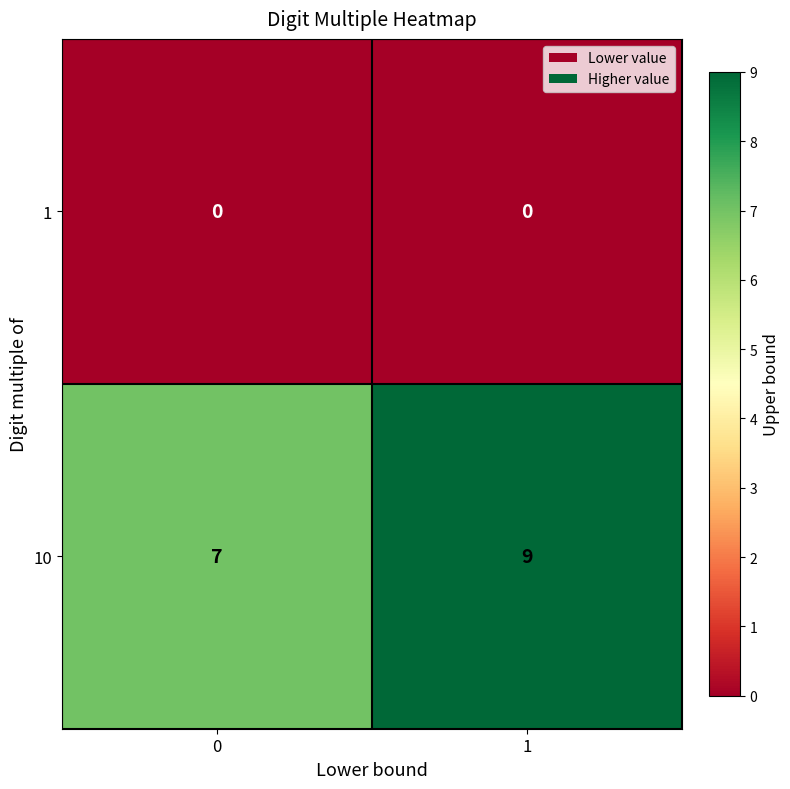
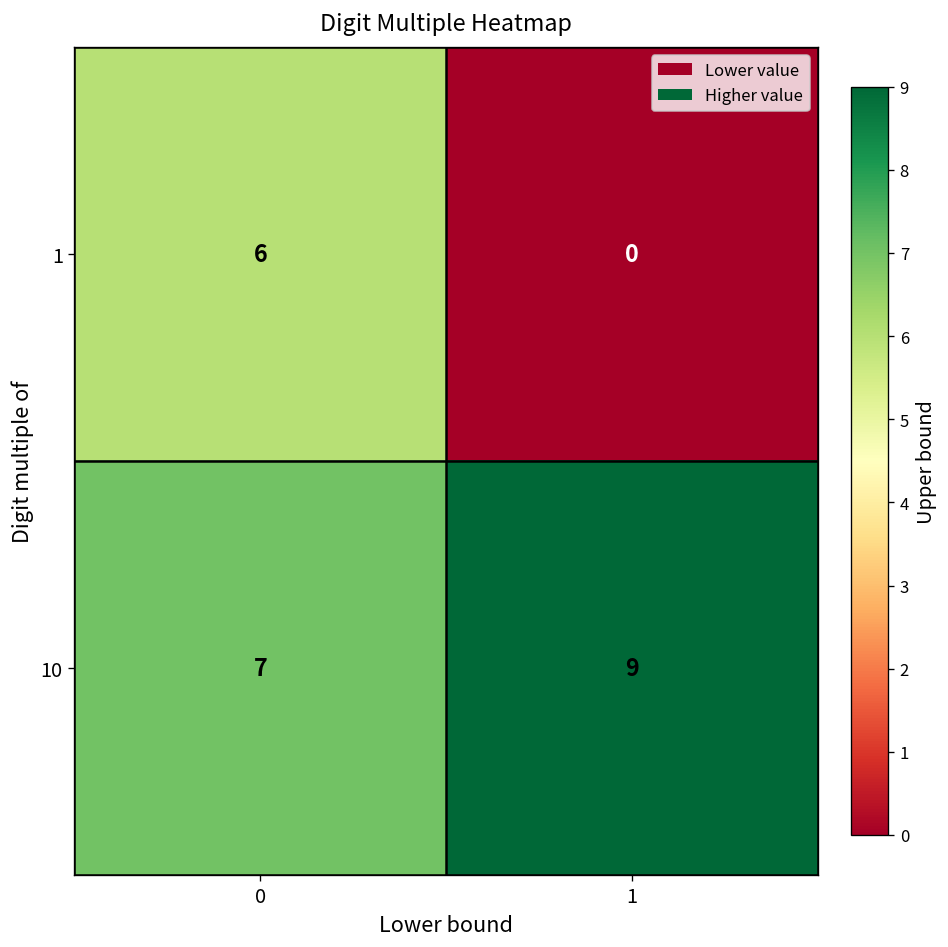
1, 0: 0 -> 6
